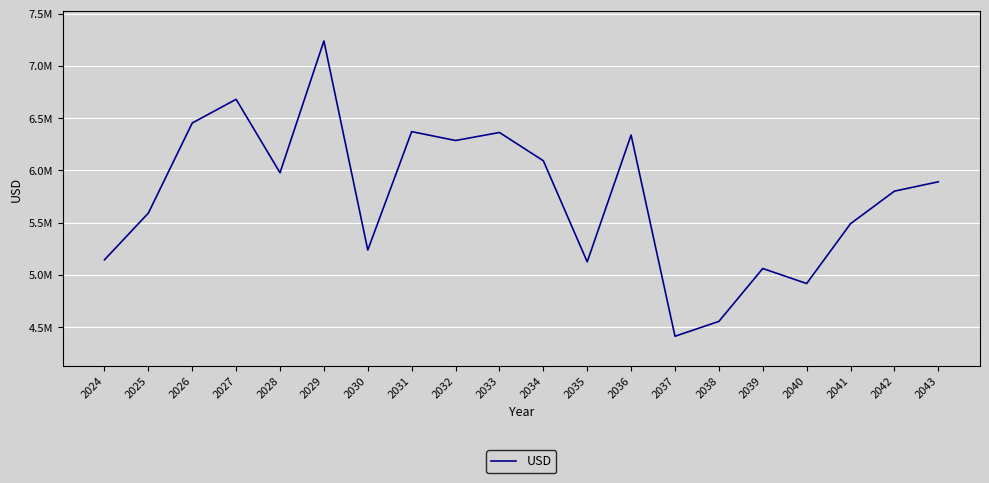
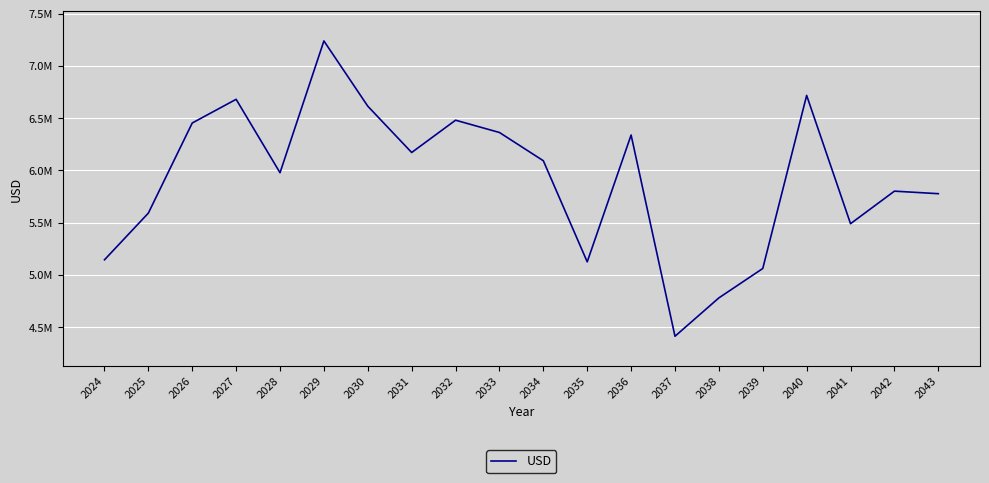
2030: 5240000 -> 6610000
2031: 6370000 -> 6170000
2032: 6290000 -> 6480000
2038: 4560000 -> 4780000
2040: 4920000 -> 6720000
2043: 5890000 -> 5780000
